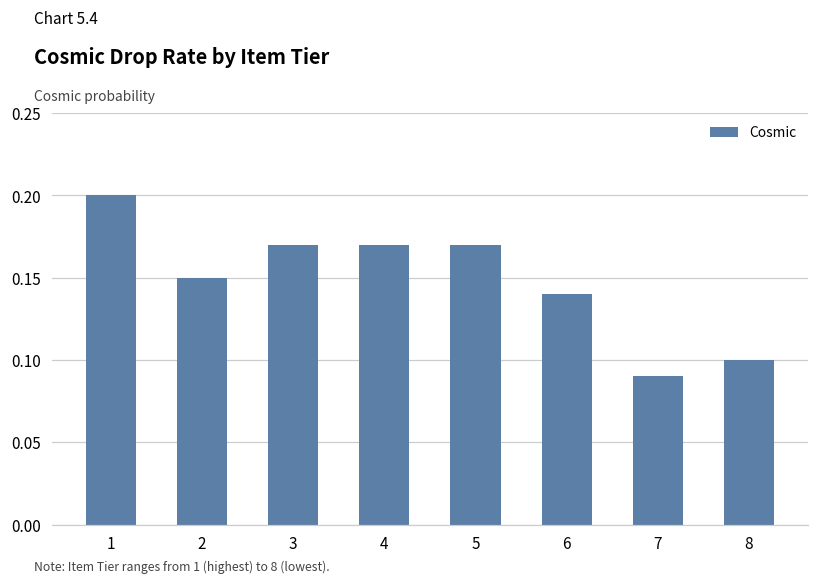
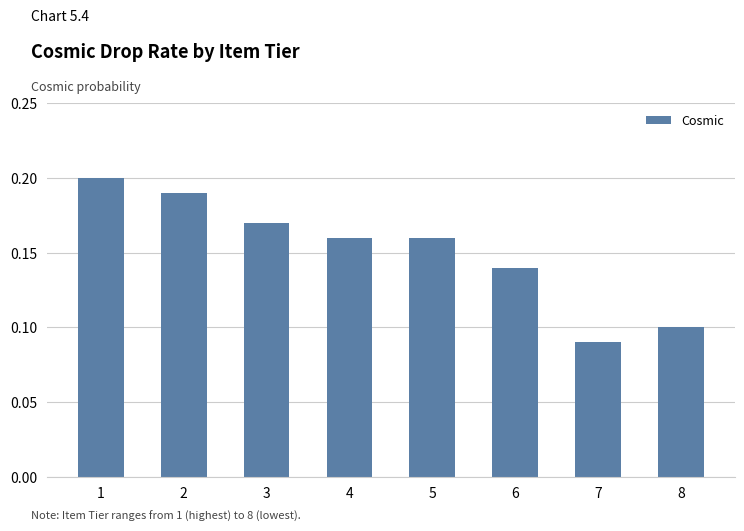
2: 0.15 -> 0.19
4: 0.17 -> 0.16
5: 0.17 -> 0.16
